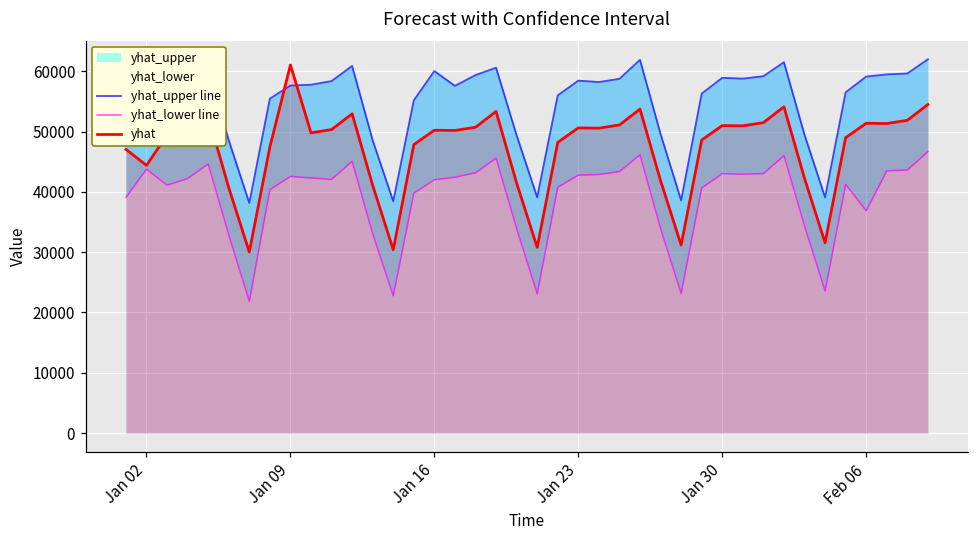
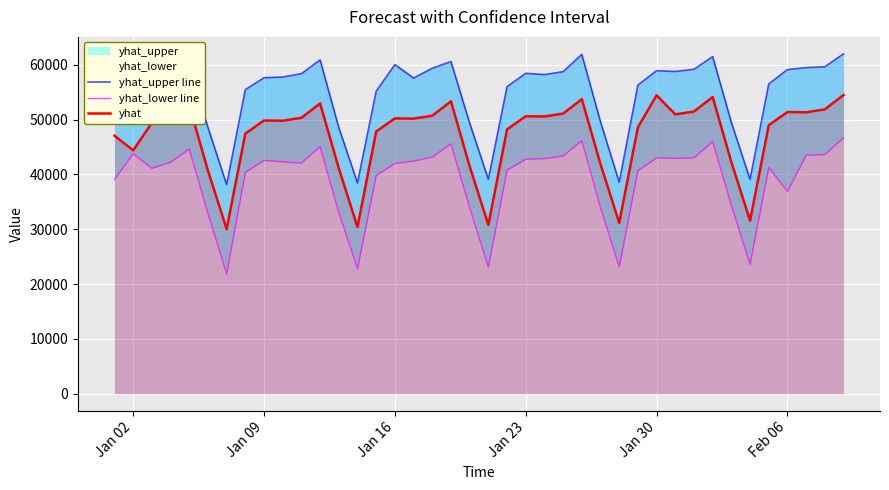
yhat, Jan 09: 61000 -> 50000
yhat, Jan 30: 51000 -> 54000
